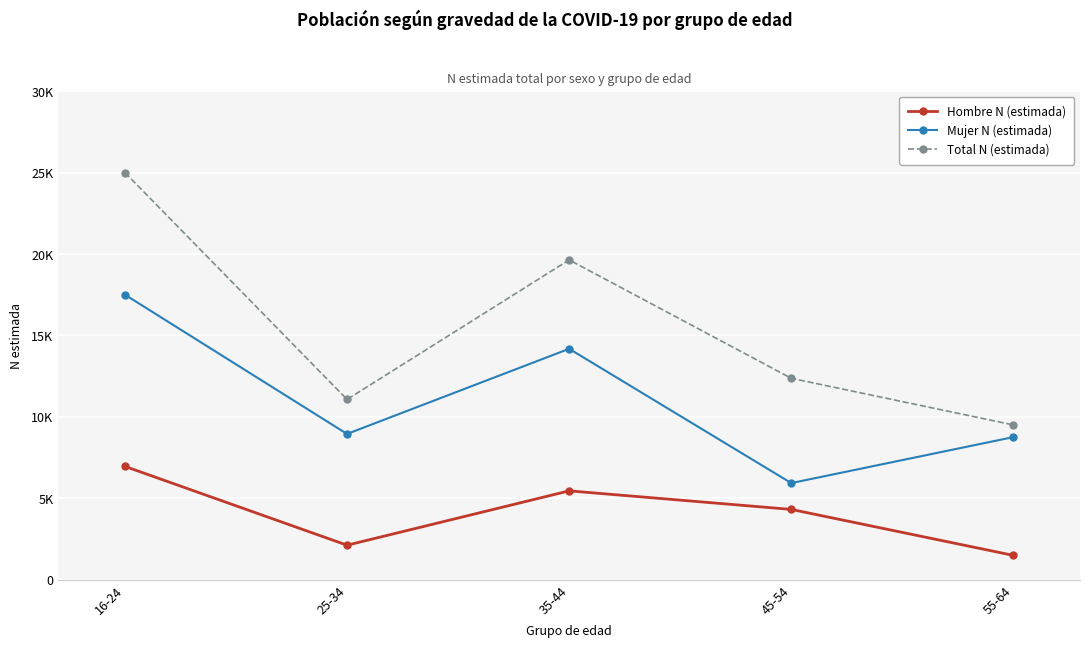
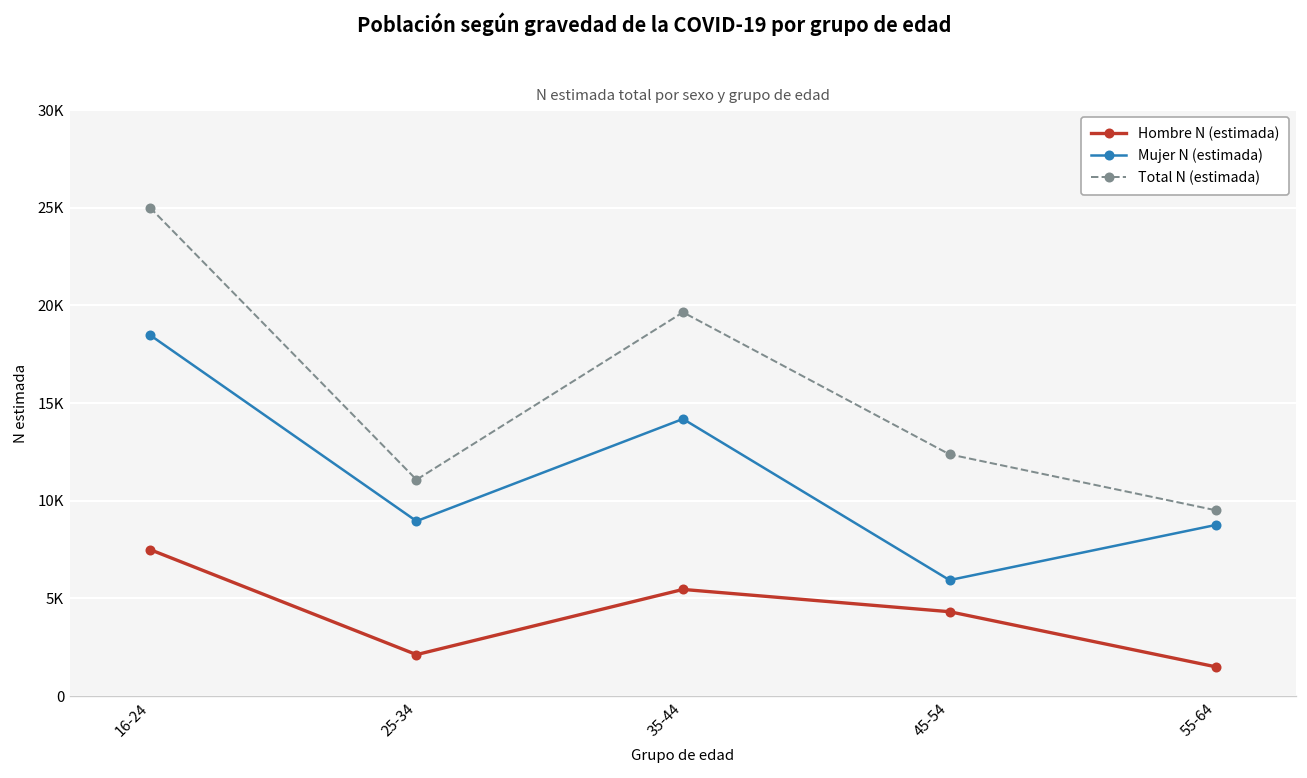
Hombre N (estimada), 16-24: 7000 -> 7500
Mujer N (estimada), 16-24: 17500 -> 18500
